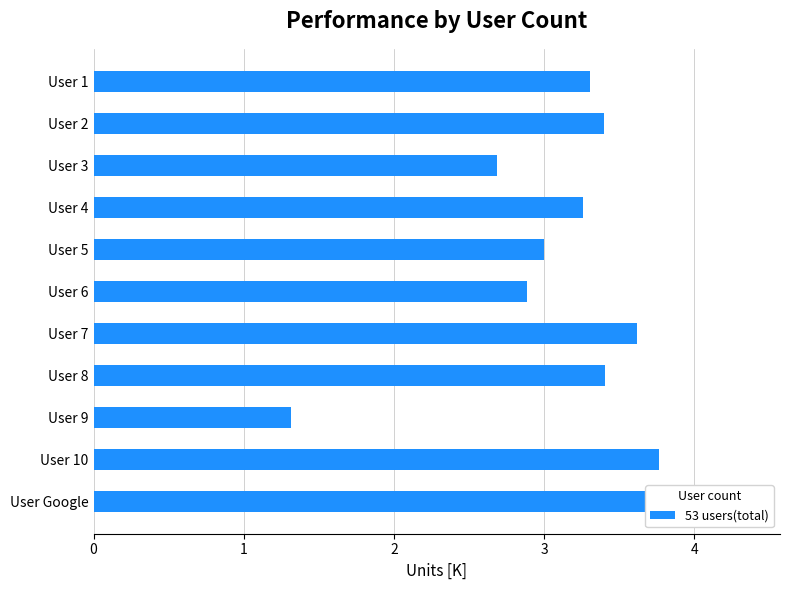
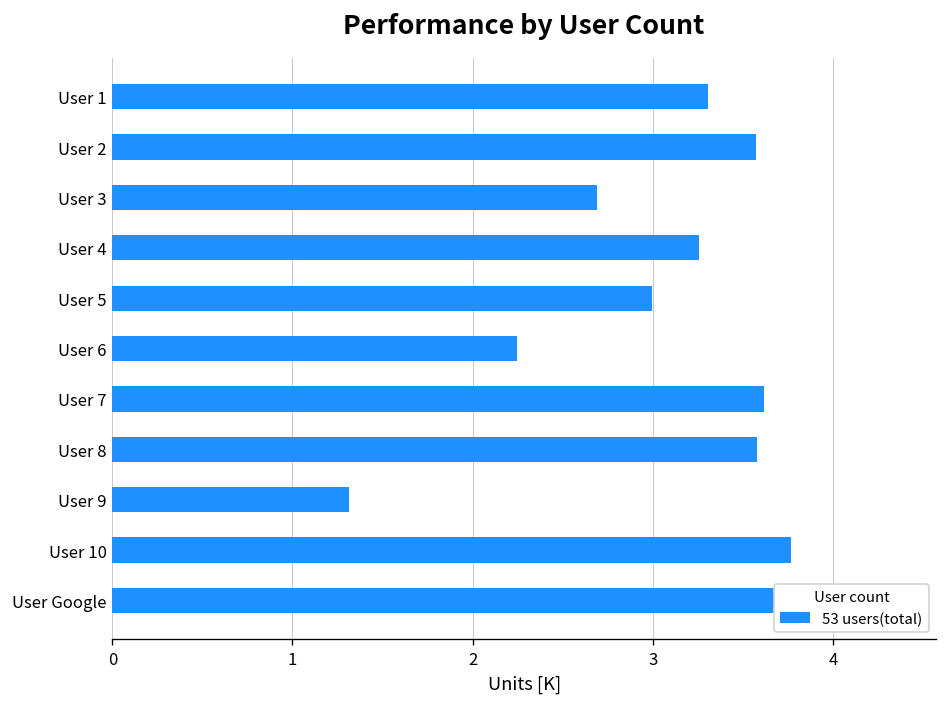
User 2: 3.40 -> 3.57
User 6: 2.88 -> 2.25
User 8: 3.41 -> 3.58
